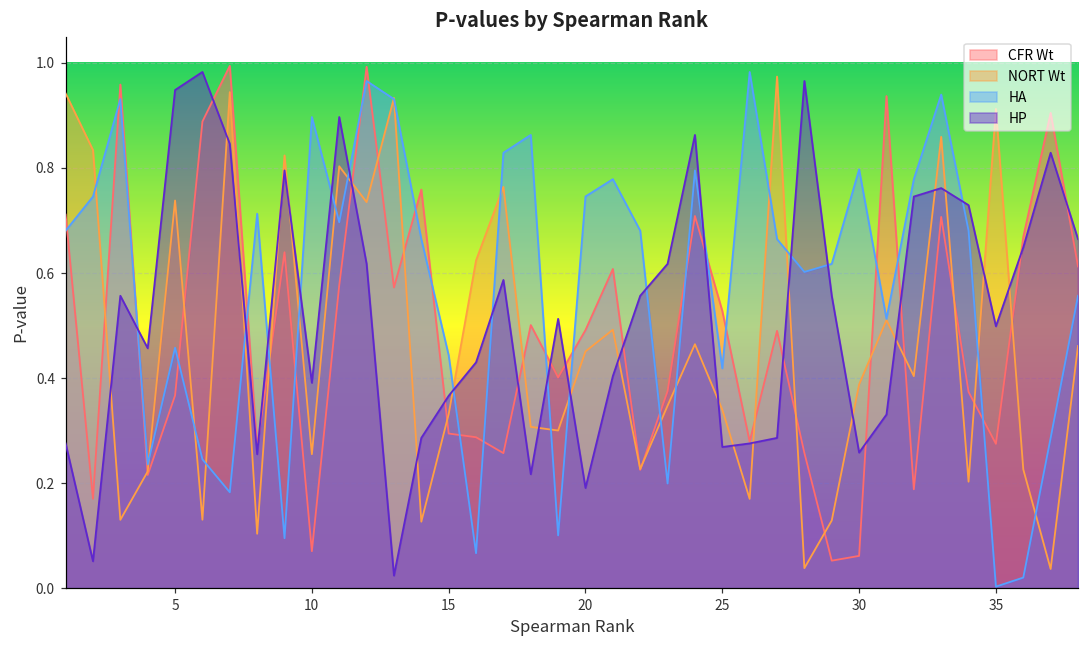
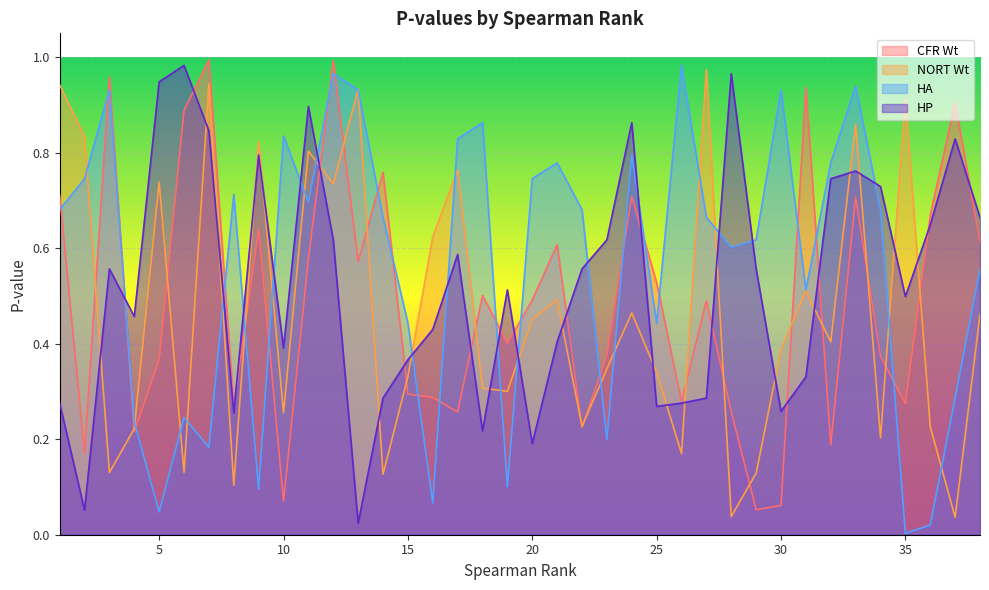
HA, 5: 0.46 -> 0.05
HA, 10: 0.90 -> 0.84
HA, 25: 0.42 -> 0.44
HA, 30: 0.80 -> 0.93
